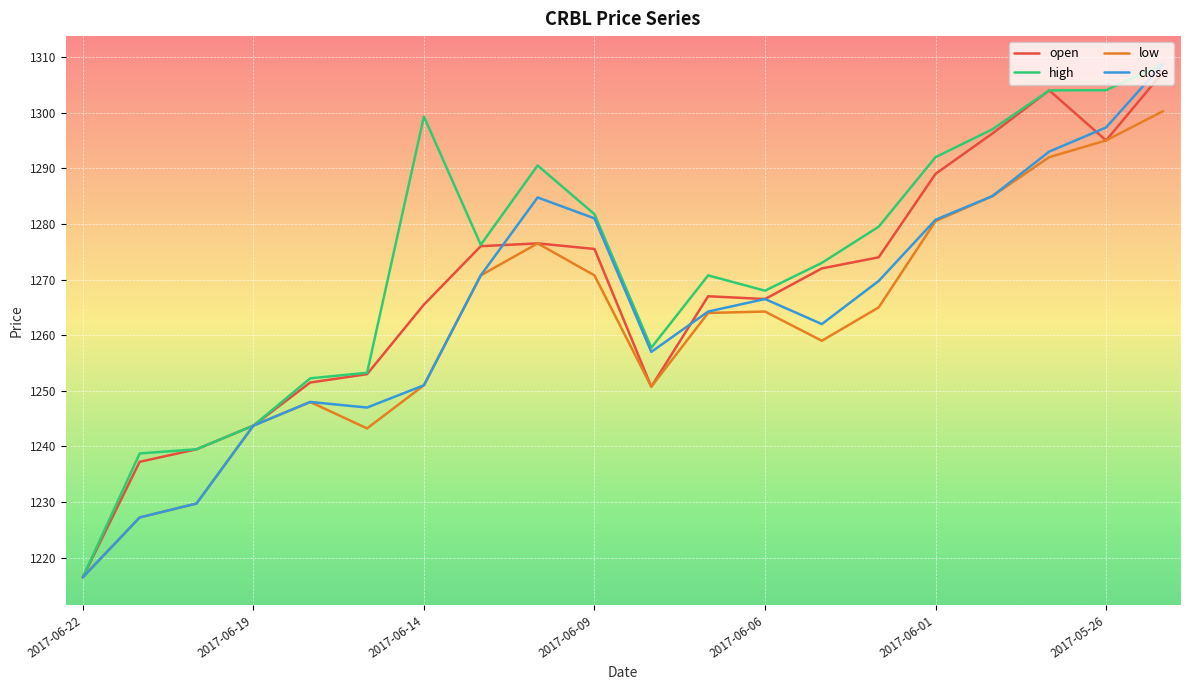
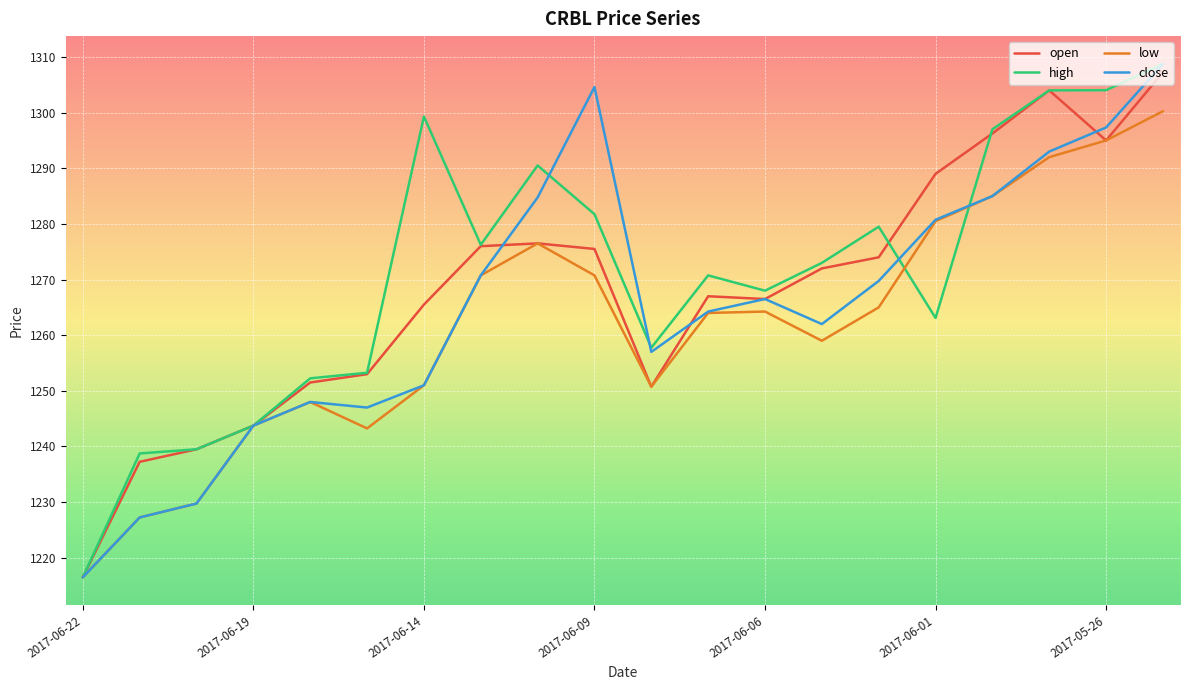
close, 2017-06-09: 1281 -> 1305
high, 2017-06-01: 1292 -> 1263
